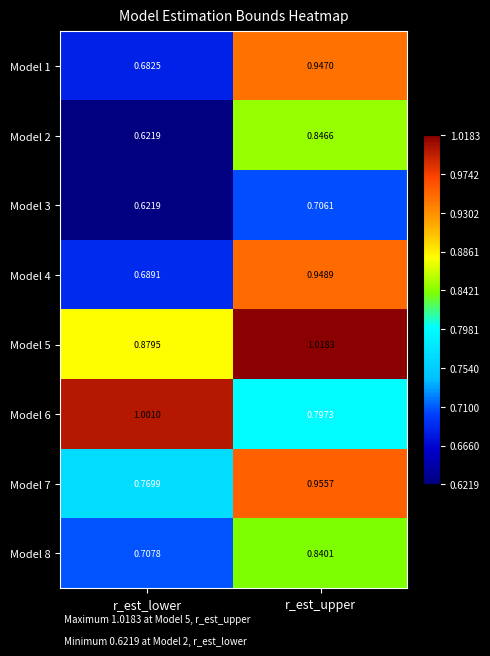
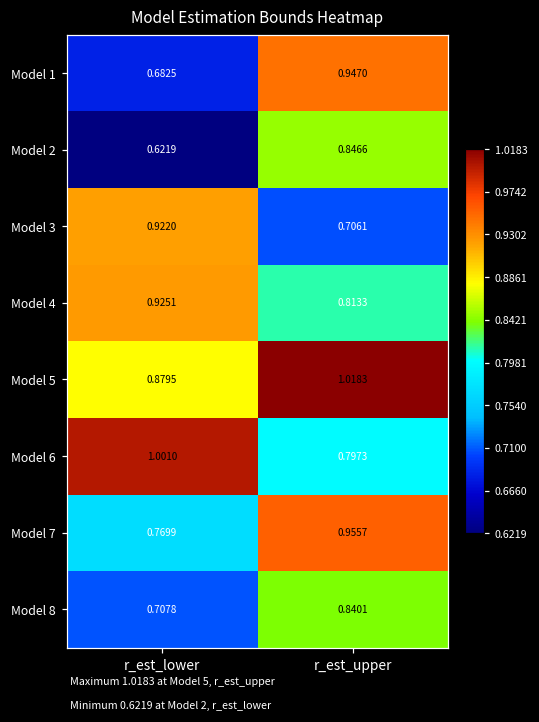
Model 3, r_est_lower: 0.6219 -> 0.9220
Model 4, r_est_lower: 0.6891 -> 0.9251
Model 4, r_est_upper: 0.9489 -> 0.8133
